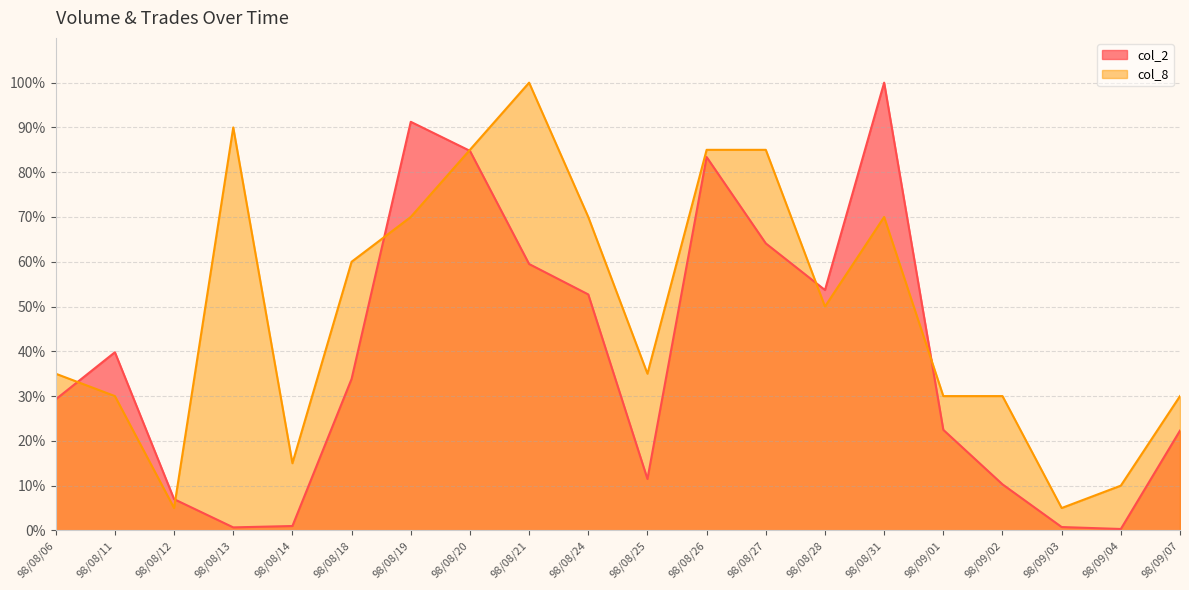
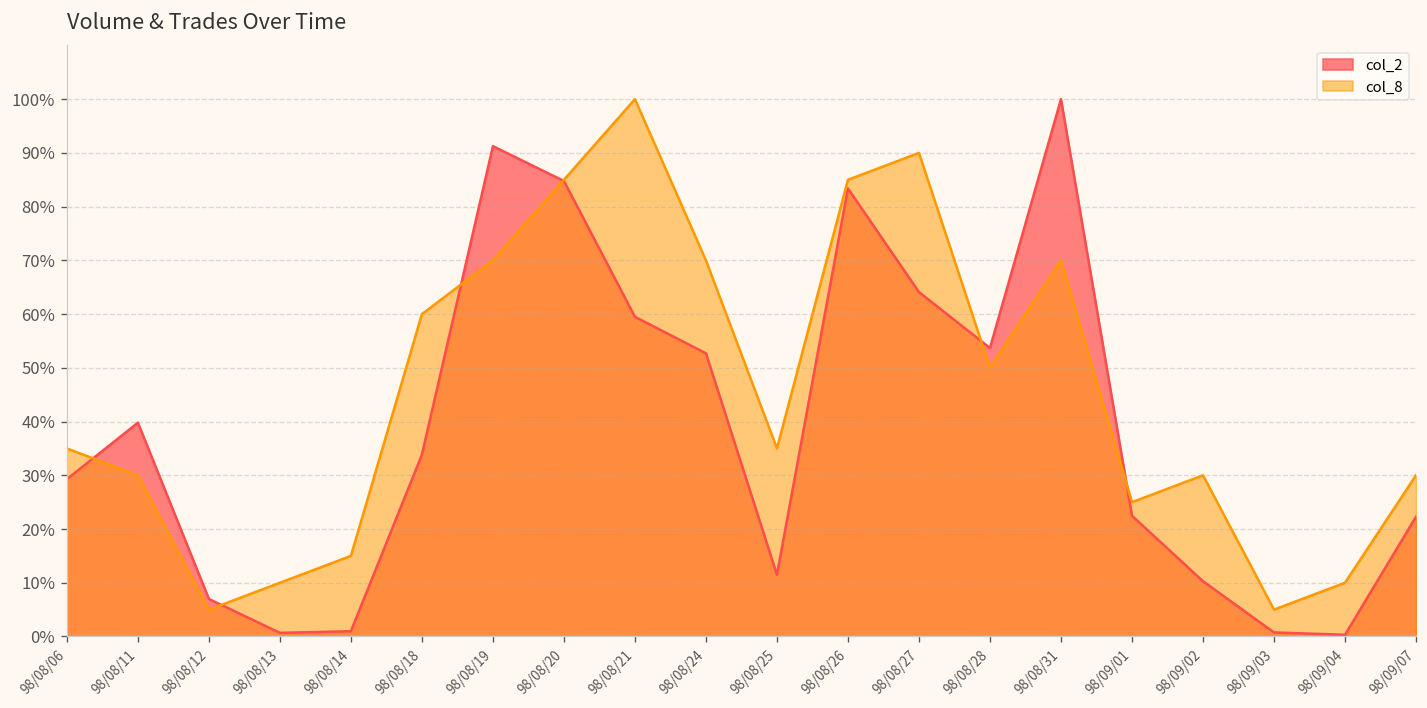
col_8, 98/08/13: 90% -> 10%
col_8, 98/08/27: 85% -> 90%
col_8, 98/09/01: 30% -> 25%
